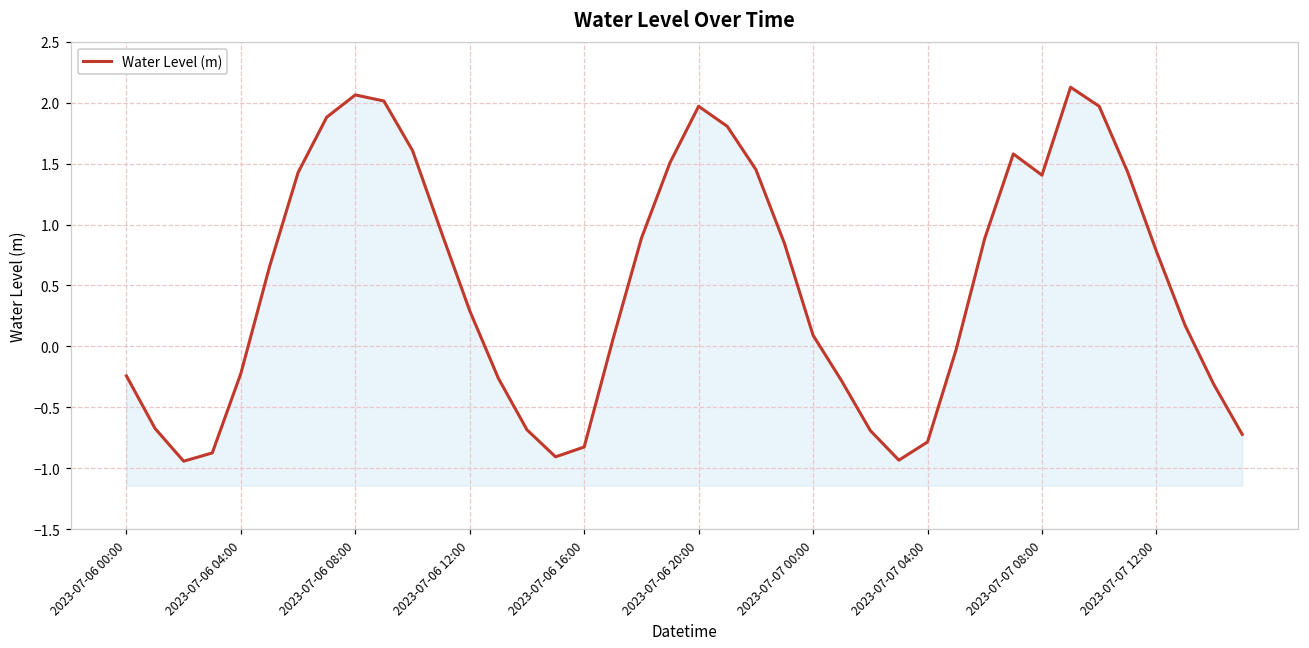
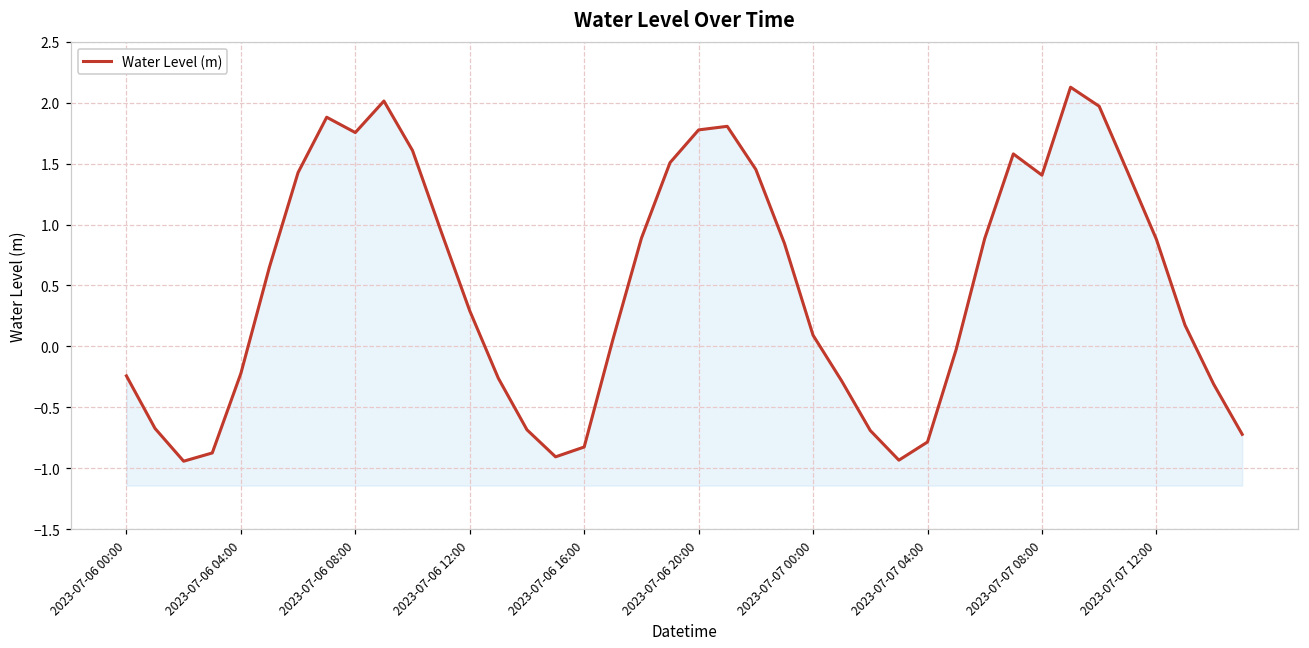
2023-07-06 08:00: 2.06 -> 1.75
2023-07-06 20:00: 1.97 -> 1.78
2023-07-07 12:00: 0.78 -> 0.88
